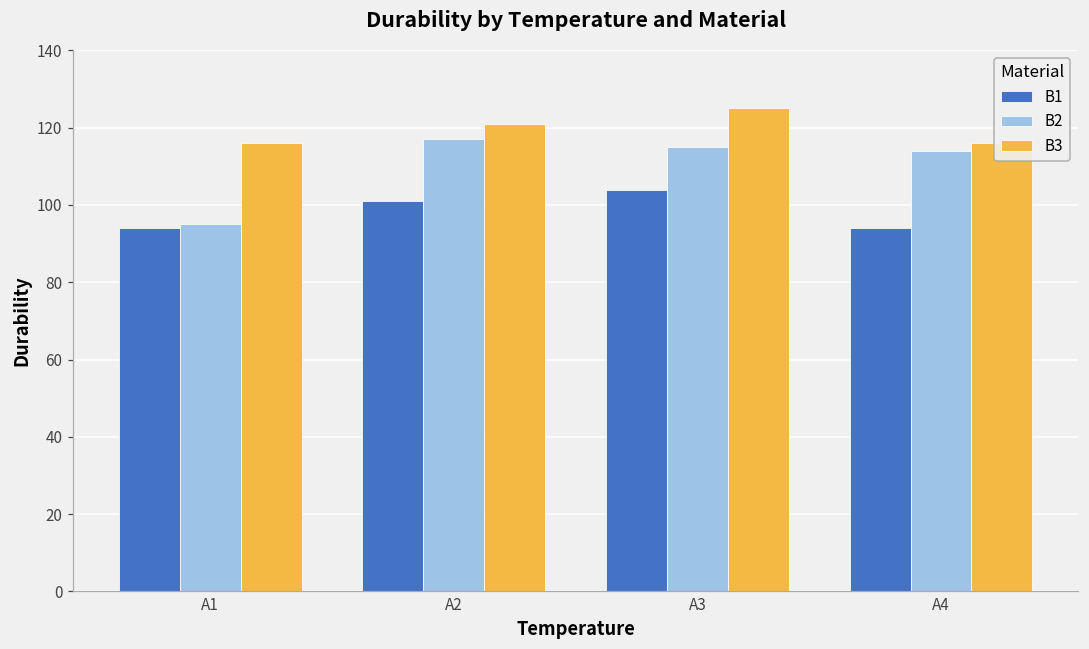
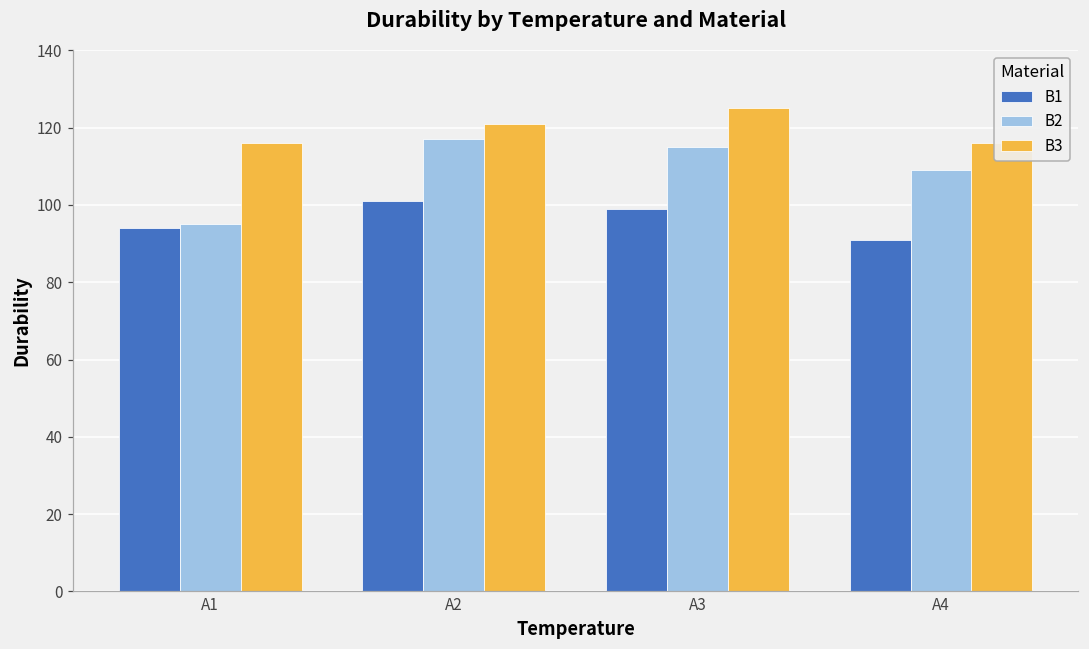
B1, A3: 104 -> 99
B1, A4: 94 -> 91
B2, A4: 114 -> 109
